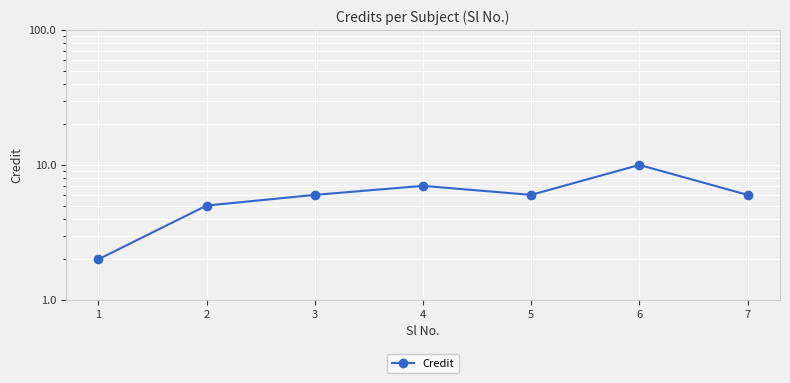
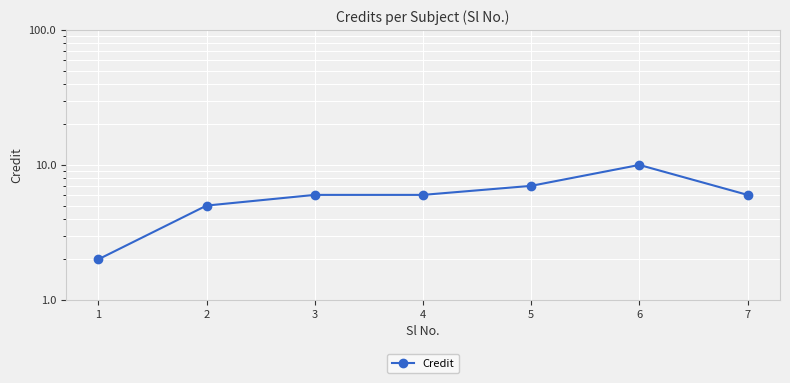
4: 7 -> 6
5: 6 -> 7
